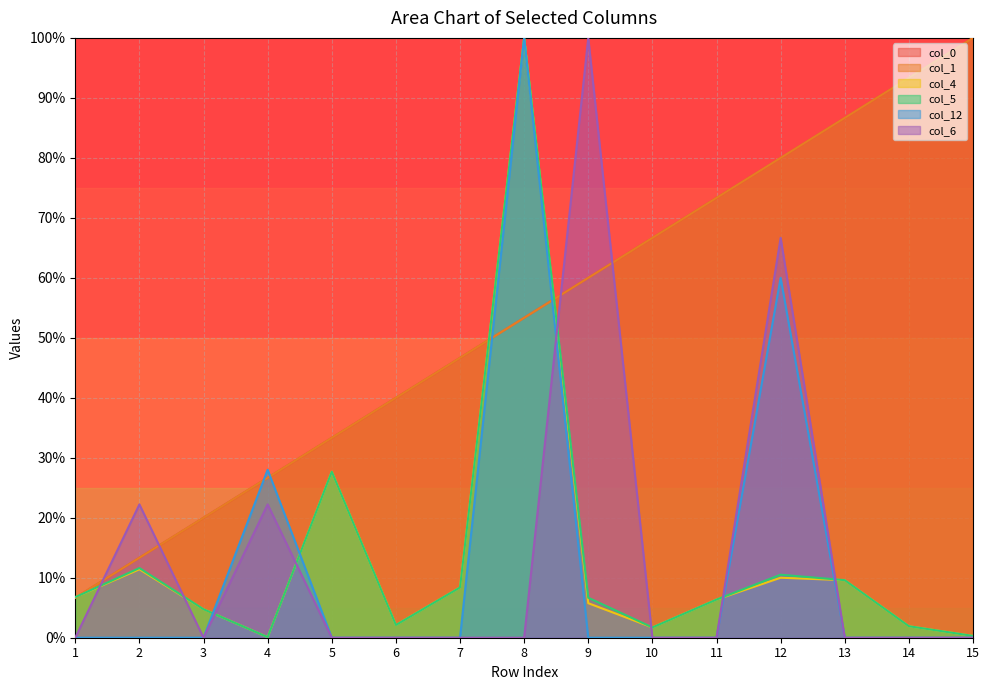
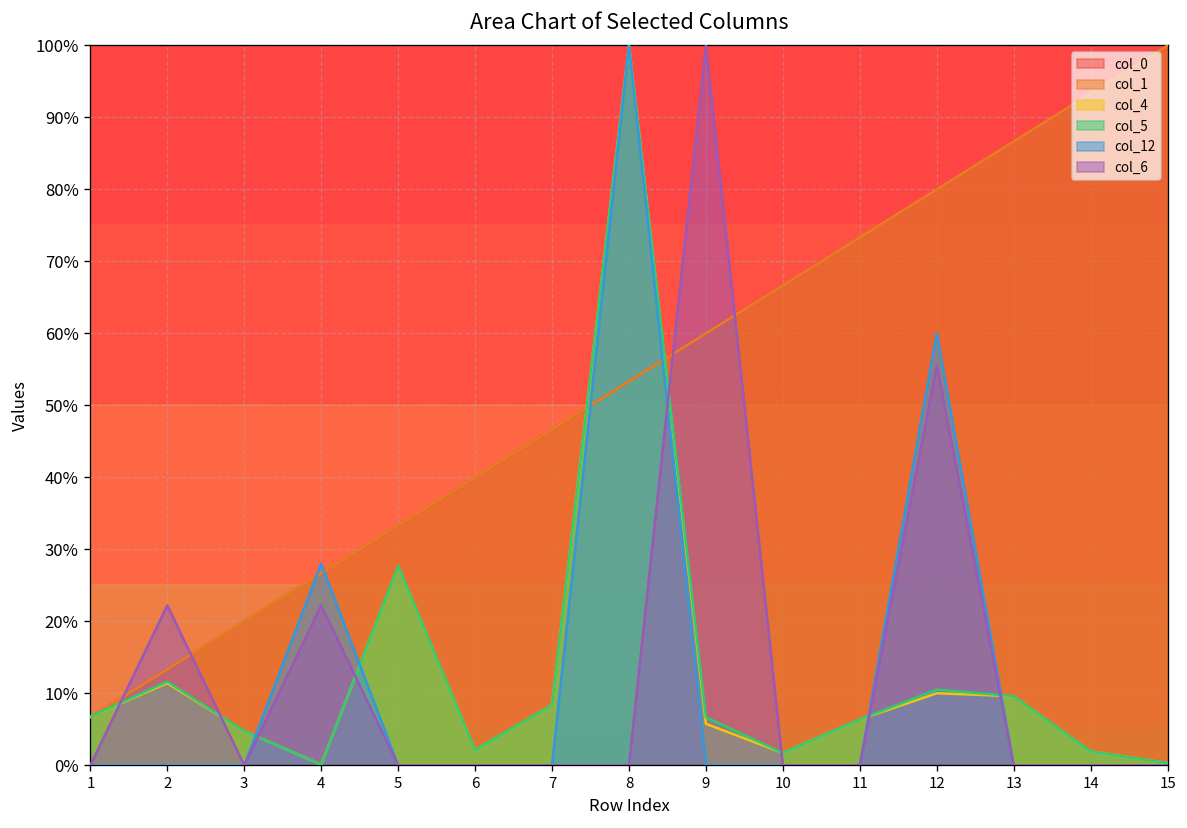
col_6, 12: 67% -> 56%
